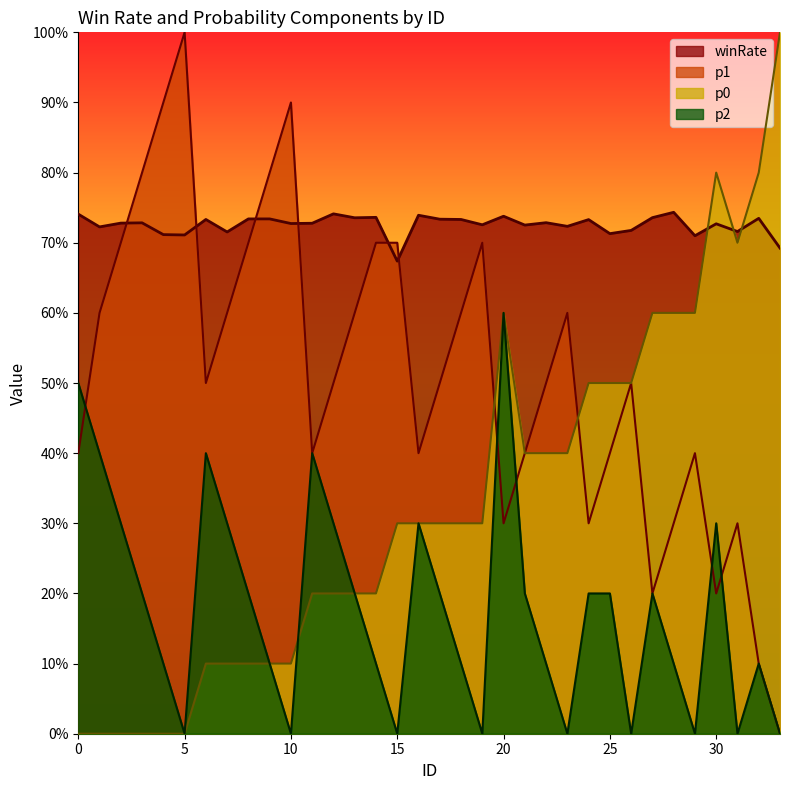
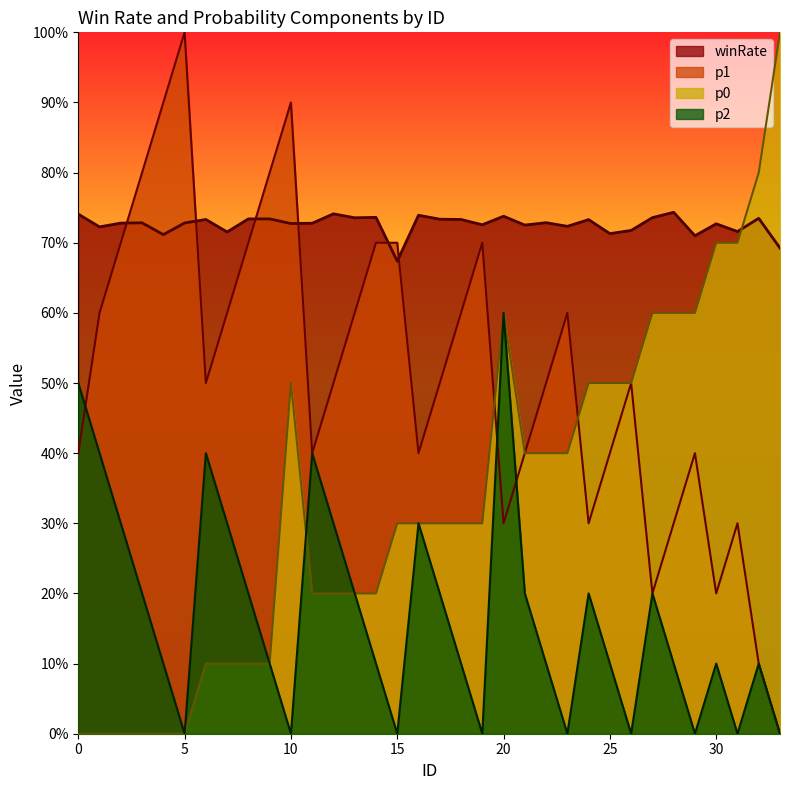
winRate, 5: 71% -> 73%
p0, 10: 10% -> 50%
p2, 25: 20% -> 10%
p0, 30: 80% -> 70%
p2, 30: 30% -> 10%
